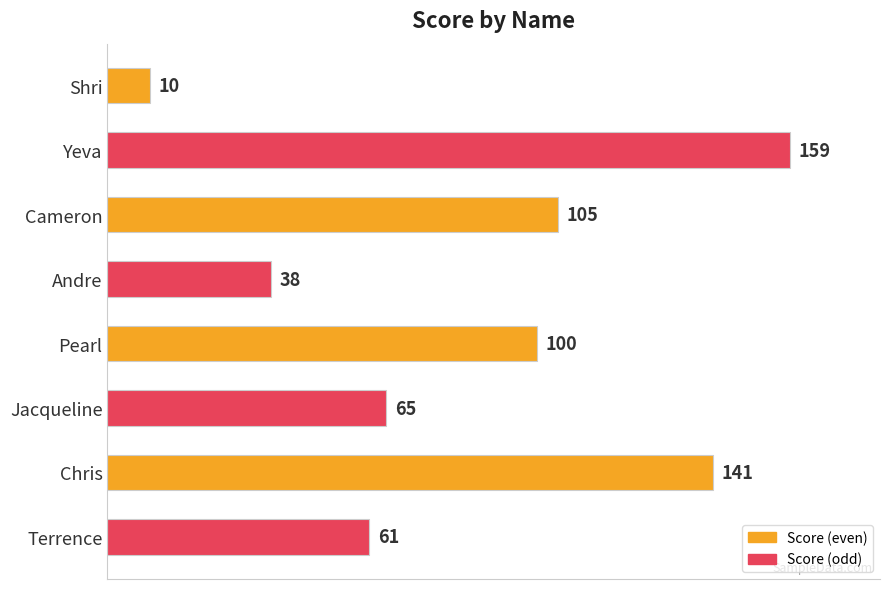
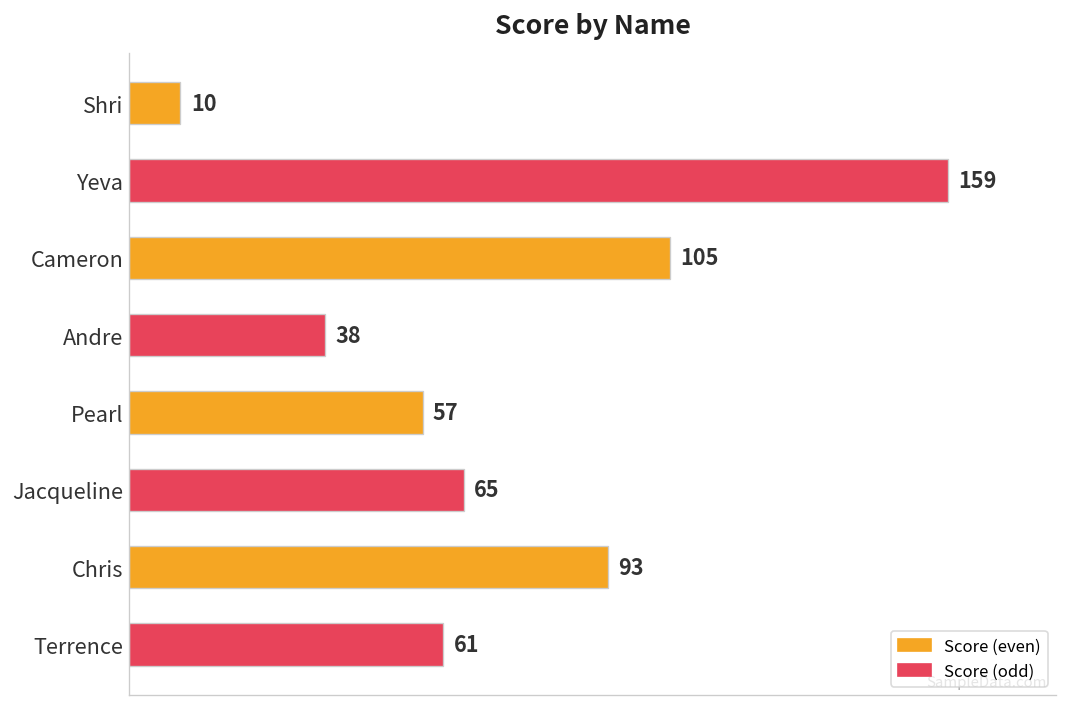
Pearl: 100 -> 57
Chris: 141 -> 93
